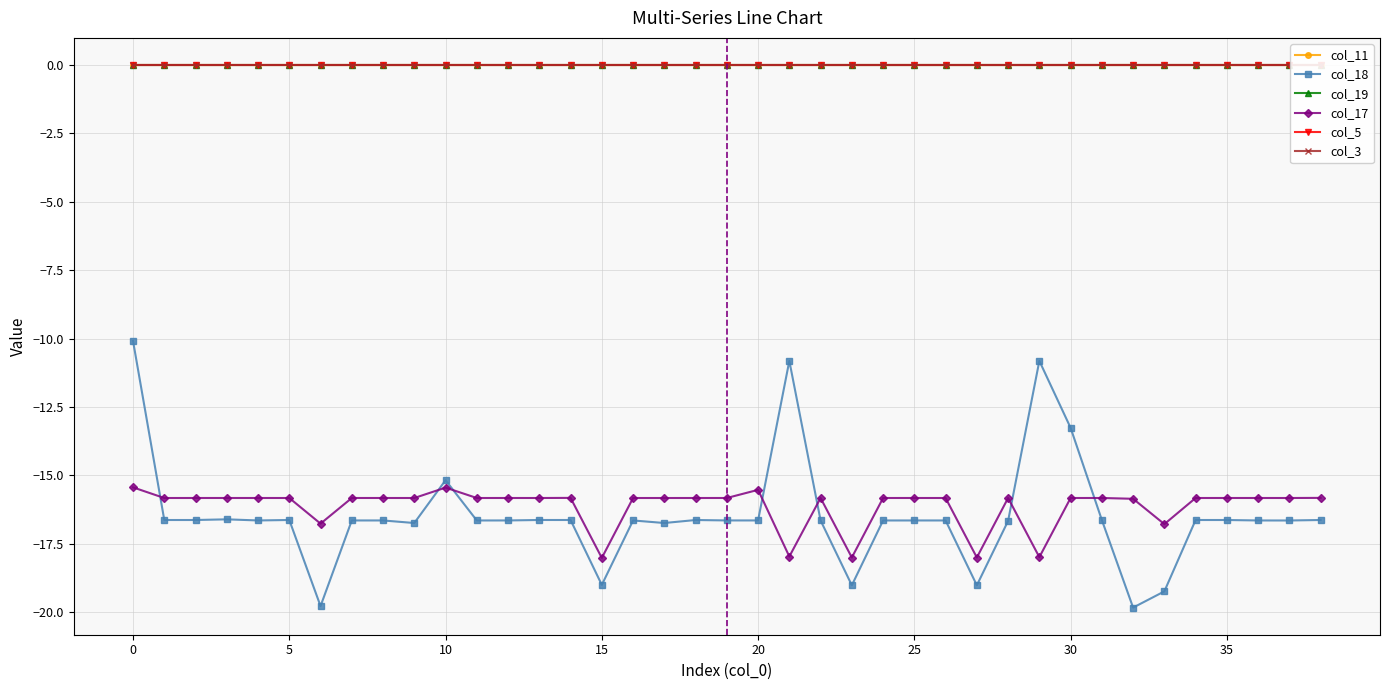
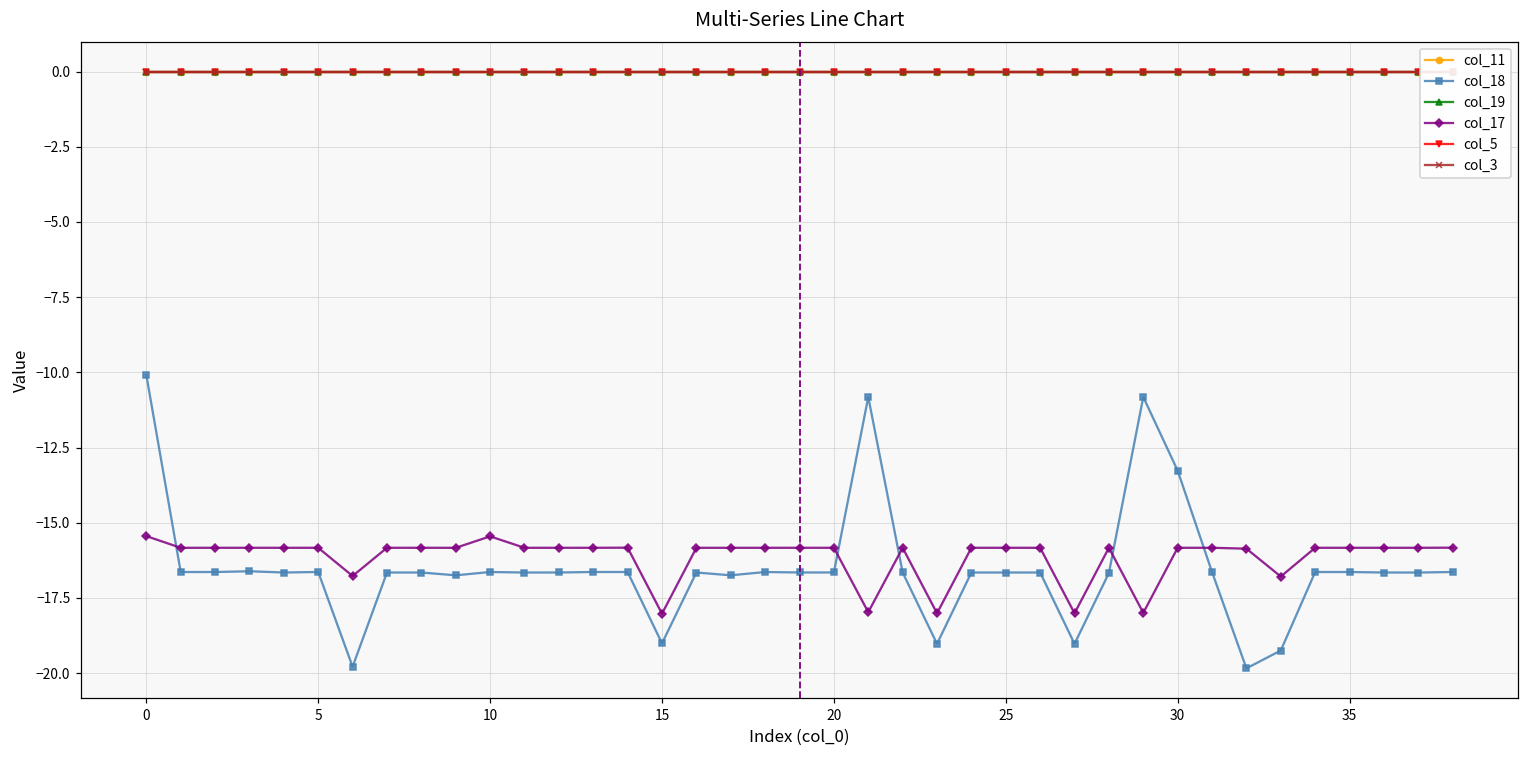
col_18, 10: -15.2 -> -16.6
col_17, 20: -15.5 -> -15.8
